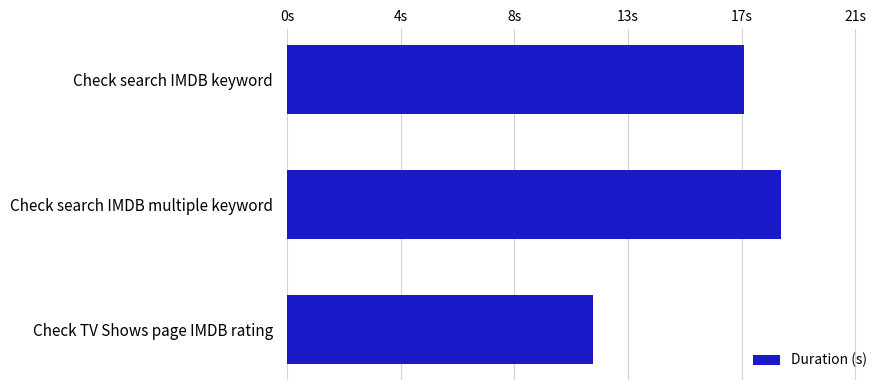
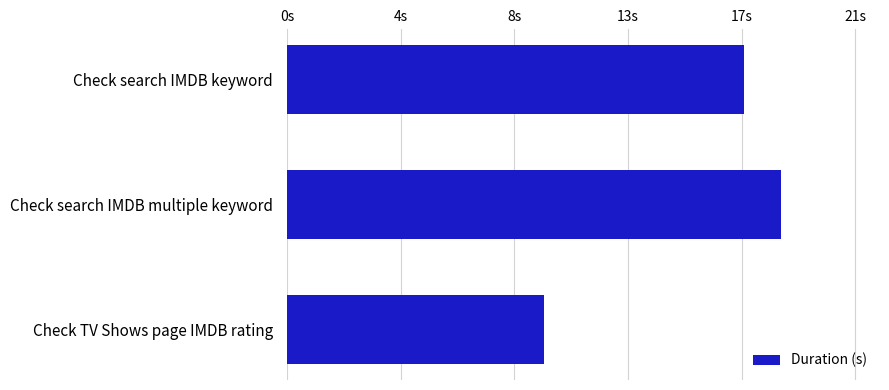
Check TV Shows page IMDB rating: 11.4s -> 9.6s
